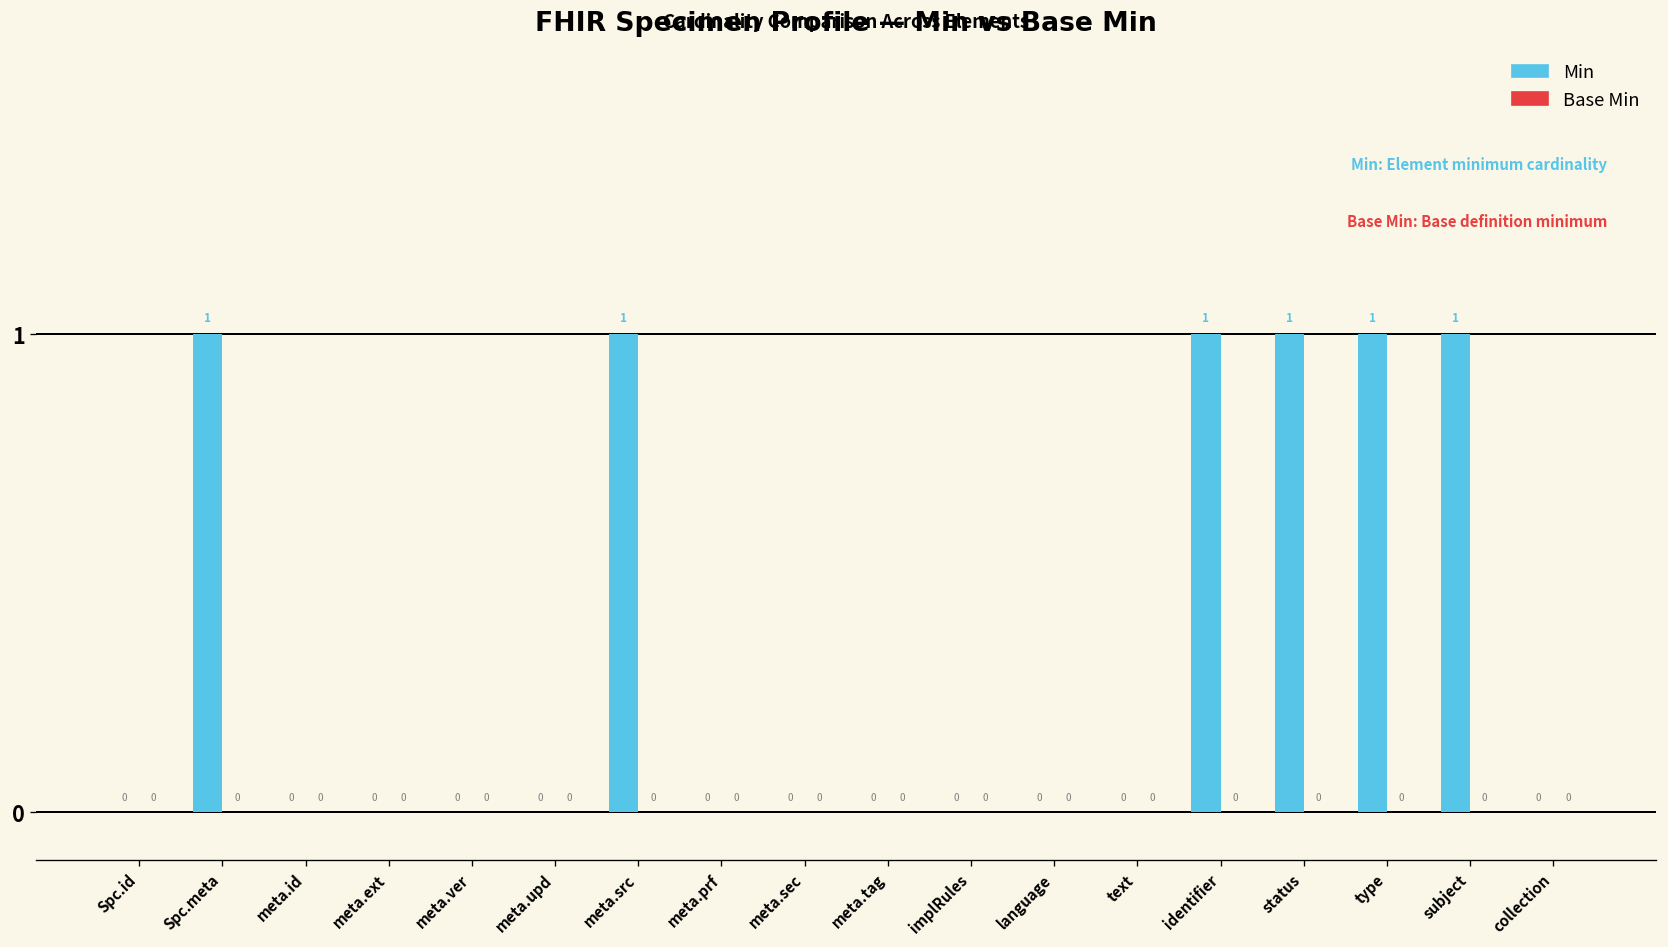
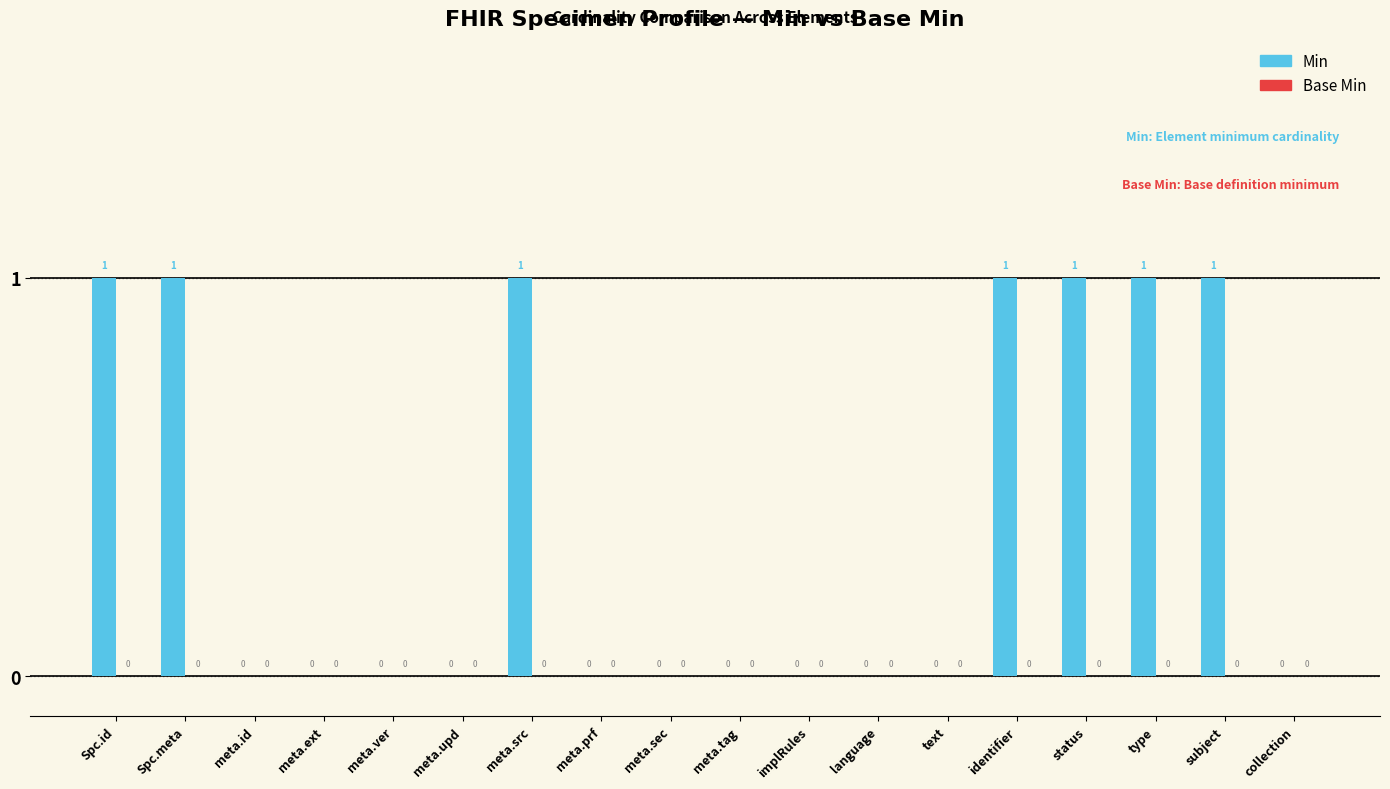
Min, Spc.id: 0 -> 1
